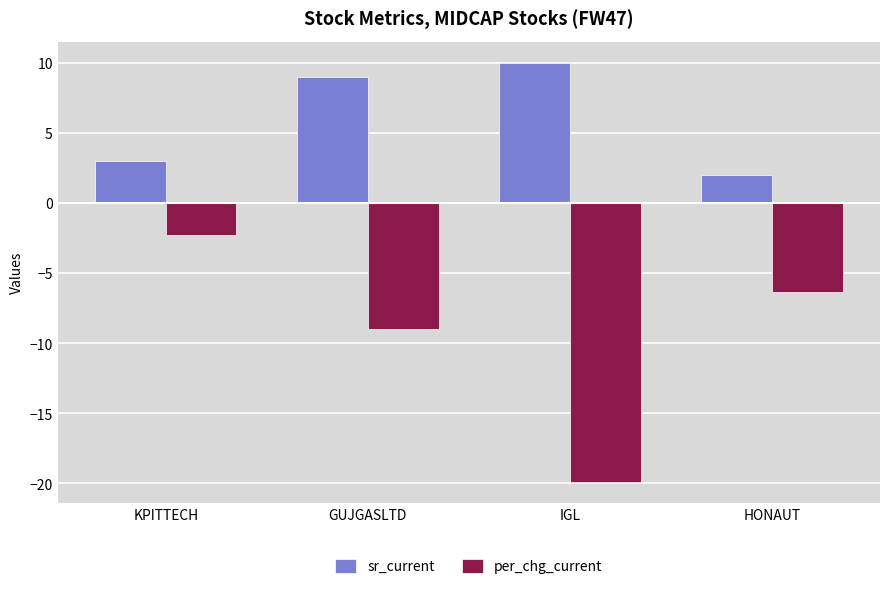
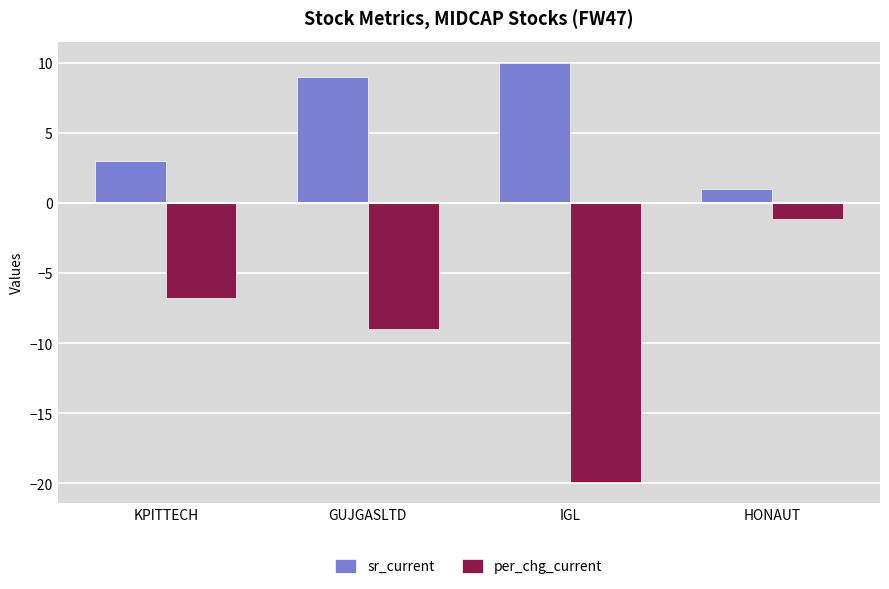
per_chg_current, KPITTECH: -2.3 -> -6.8
sr_current, HONAUT: 2 -> 1
per_chg_current, HONAUT: -6.4 -> -1.2
